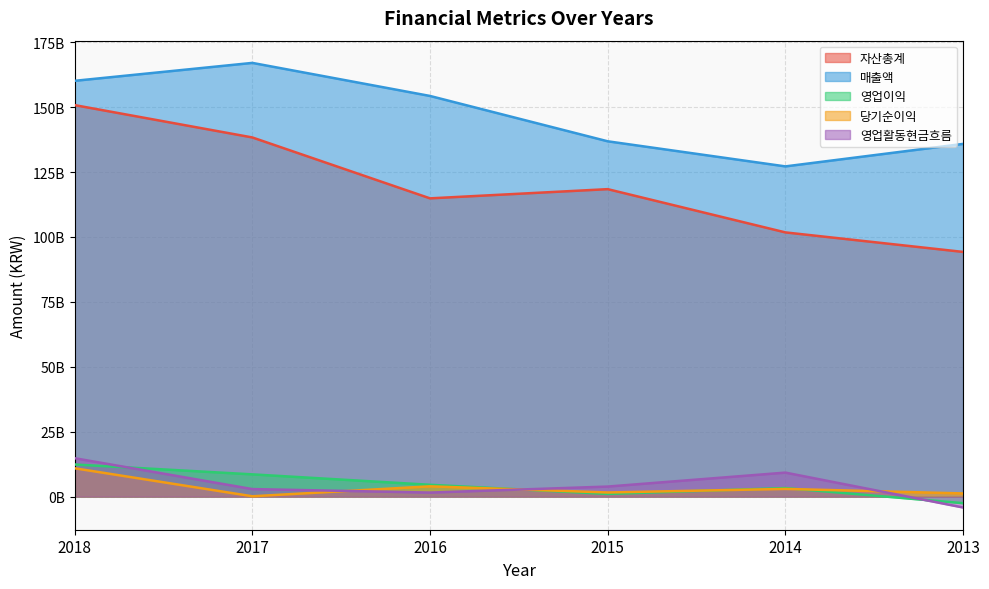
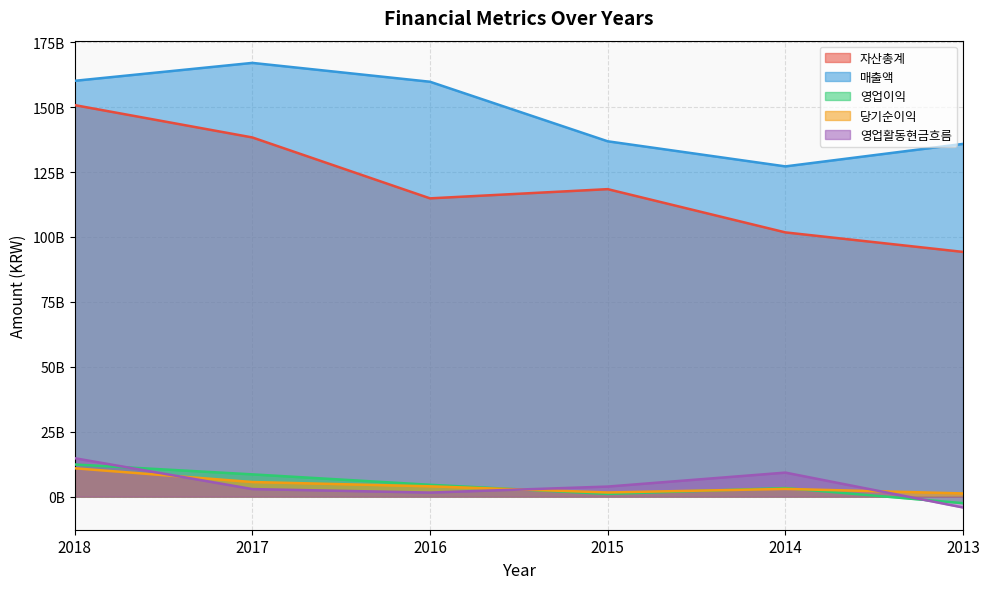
당기순이익, 2017: 0 -> 6000000000
매출액, 2016: 154000000000 -> 160000000000
